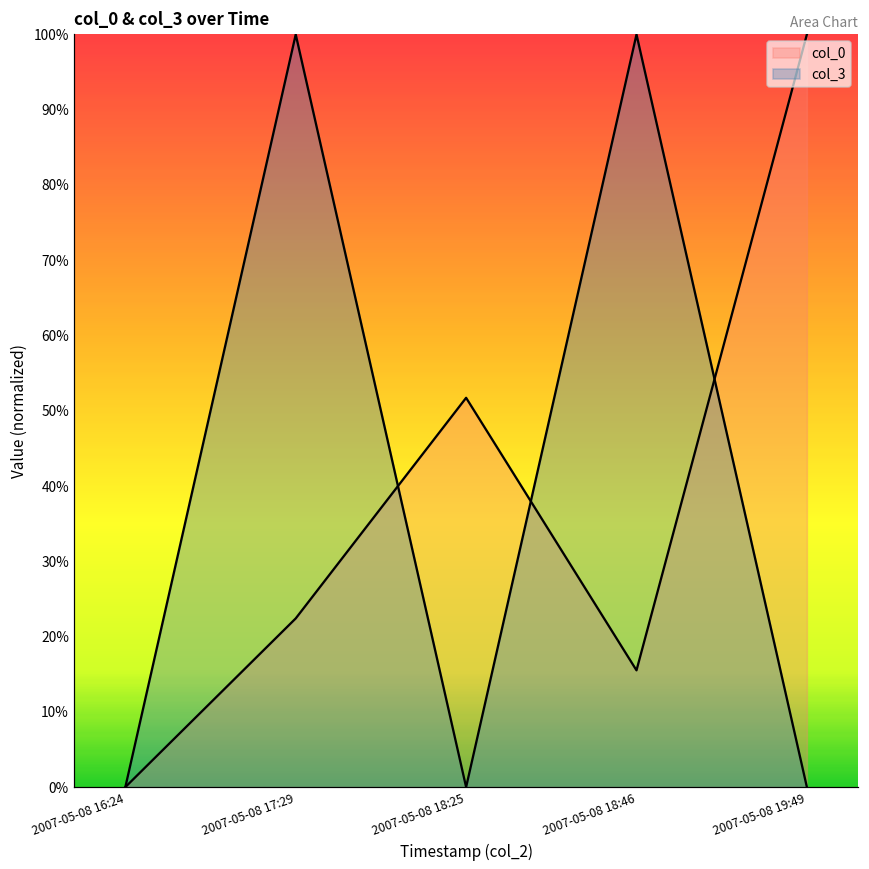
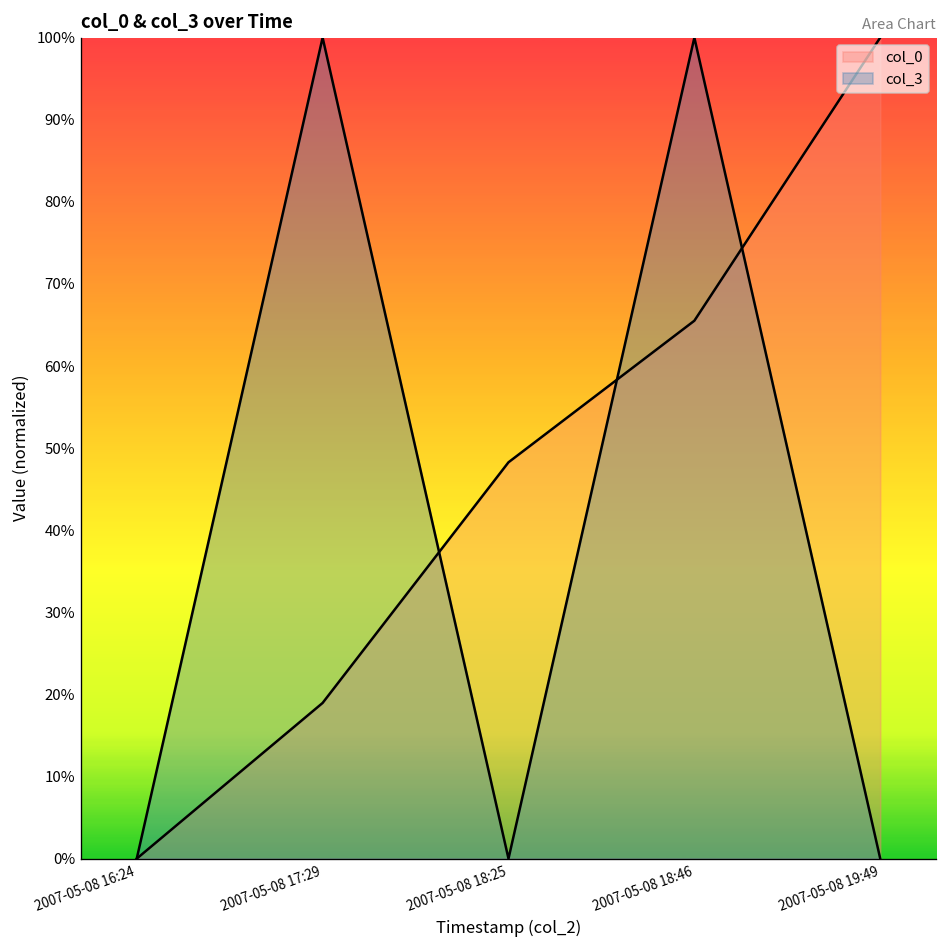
col_0, 2007-05-08 17:29: 22% -> 19%
col_0, 2007-05-08 18:25: 52% -> 48%
col_0, 2007-05-08 18:46: 16% -> 66%
